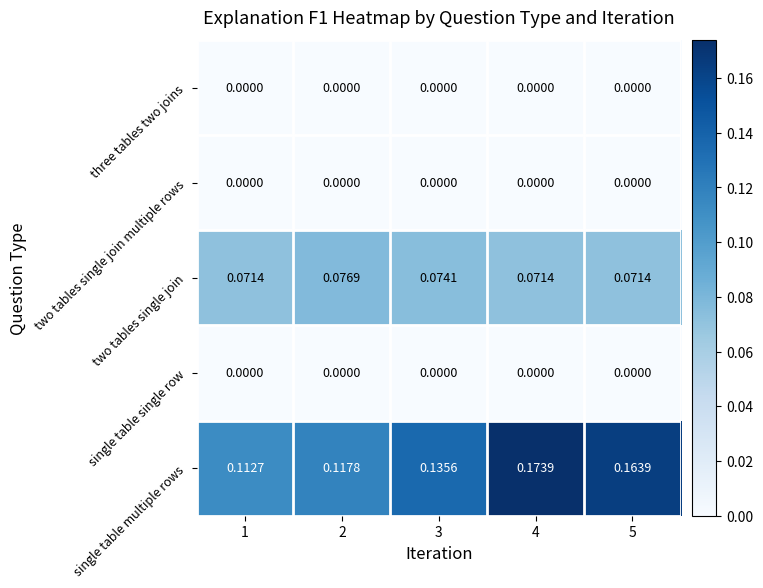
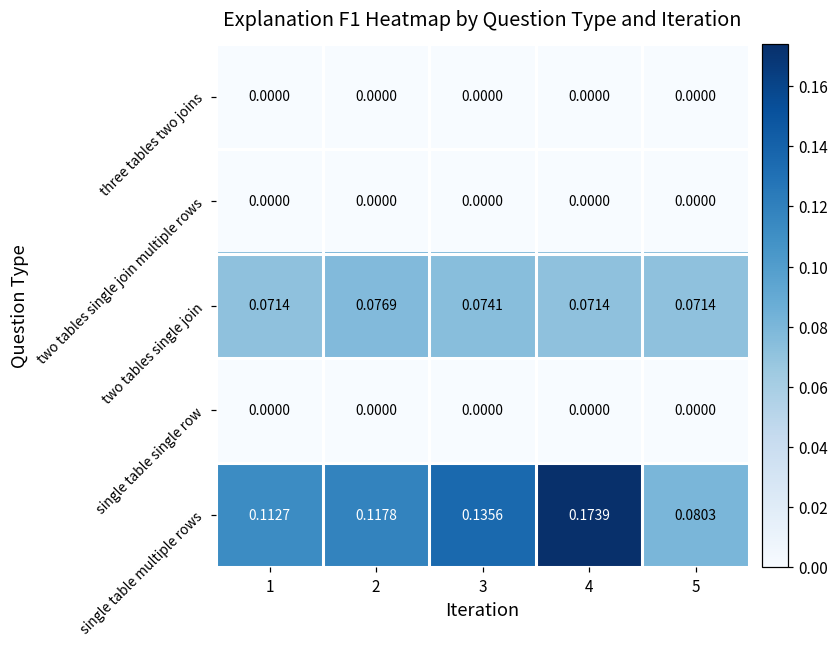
single table multiple rows, 5: 0.1639 -> 0.0803
